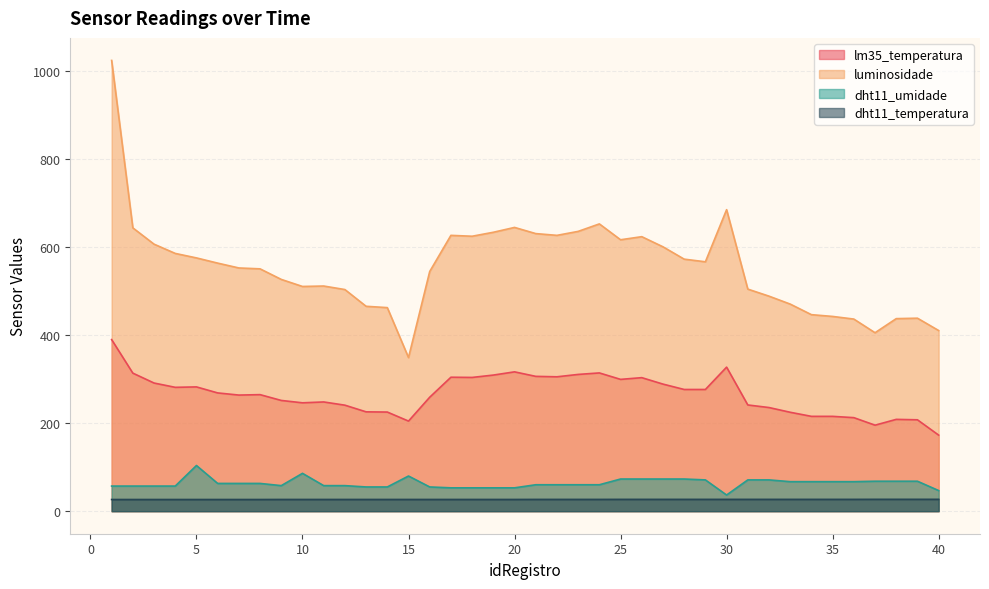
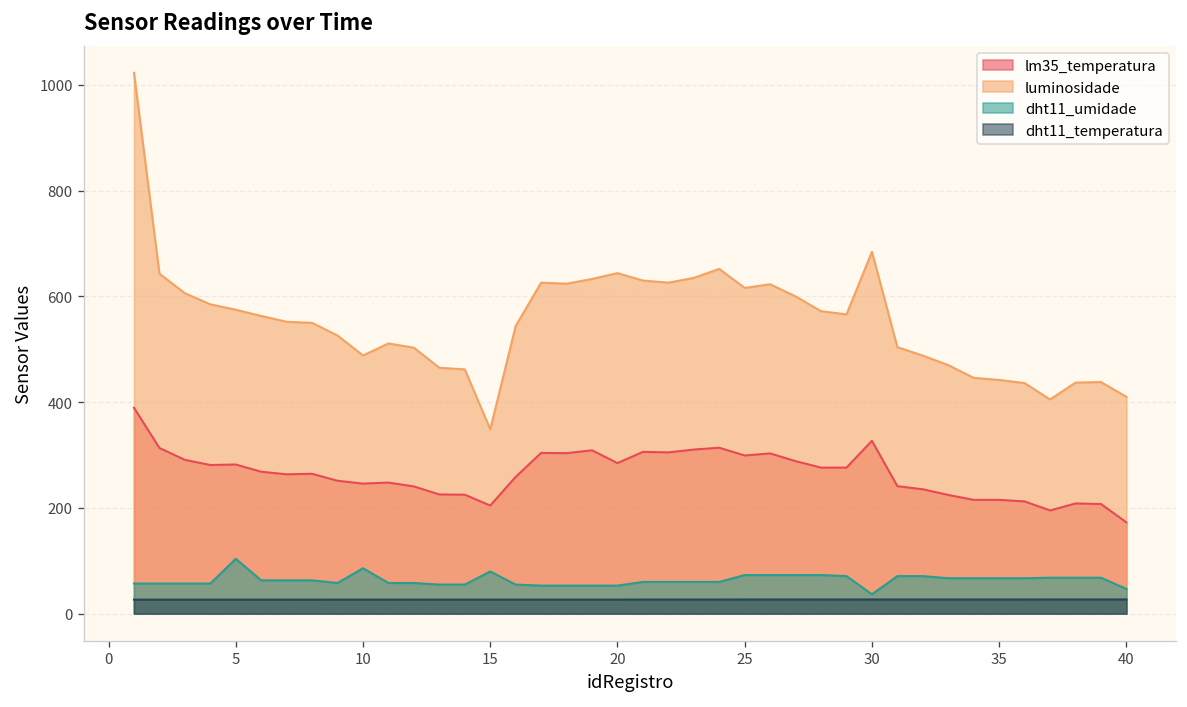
luminosidade, 10: 510 -> 490
lm35_temperatura, 20: 320 -> 280
